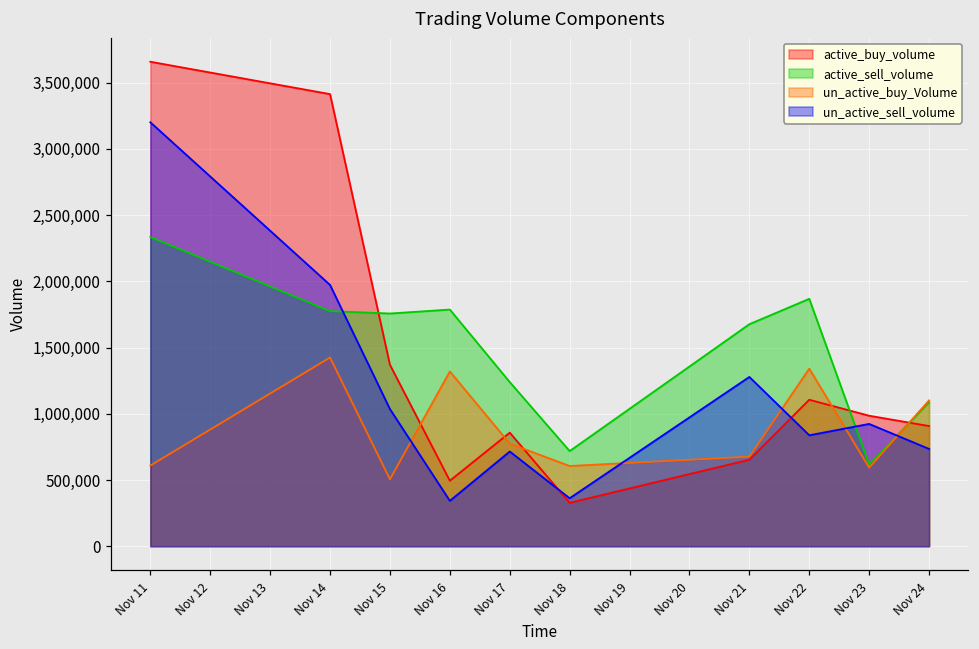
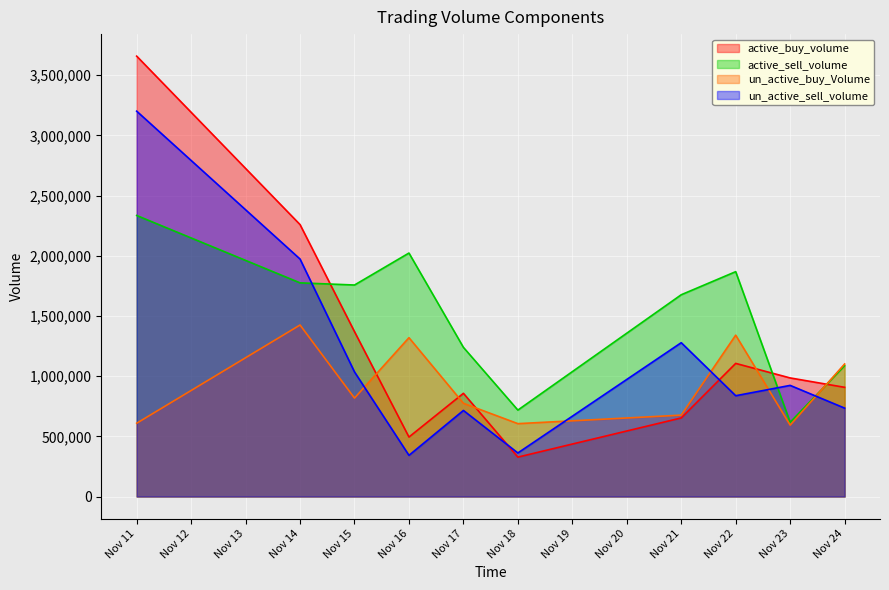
active_buy_volume, Nov 14: 3,410,000 -> 2,260,000
un_active_buy_Volume, Nov 15: 510,000 -> 820,000
active_sell_volume, Nov 16: 1,790,000 -> 2,020,000
